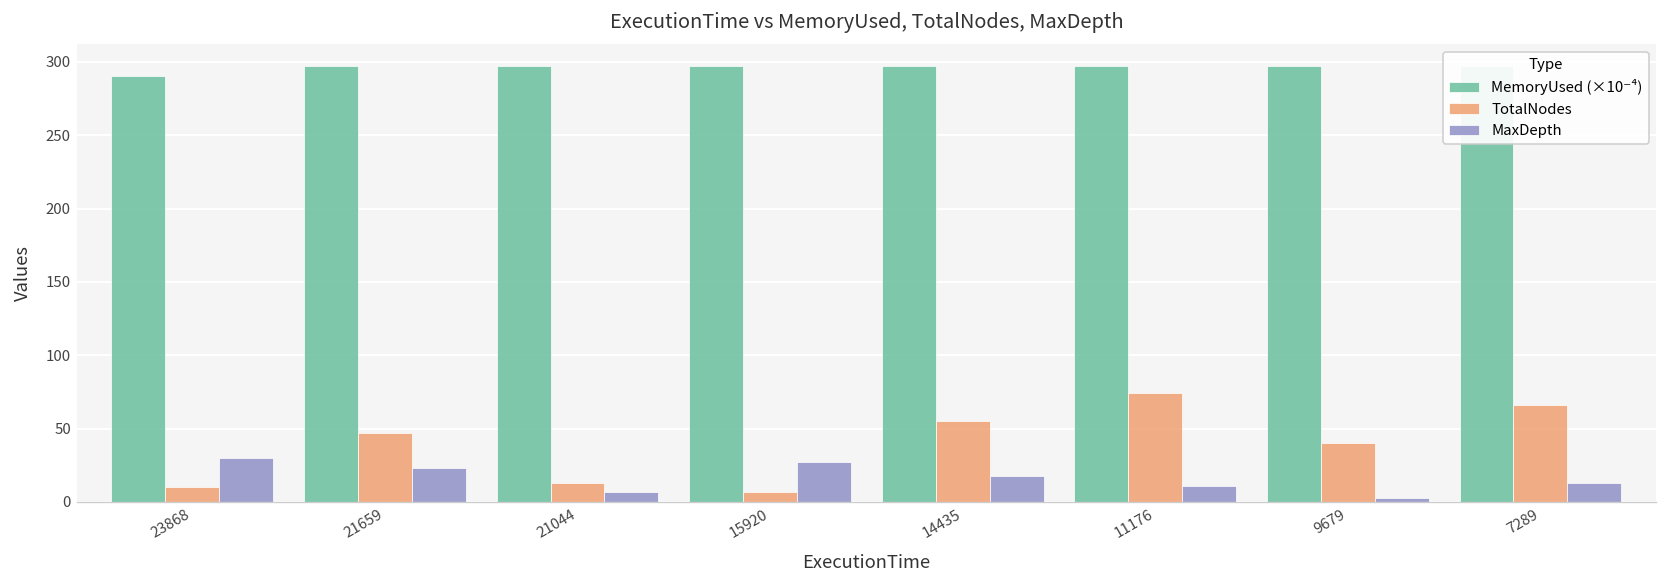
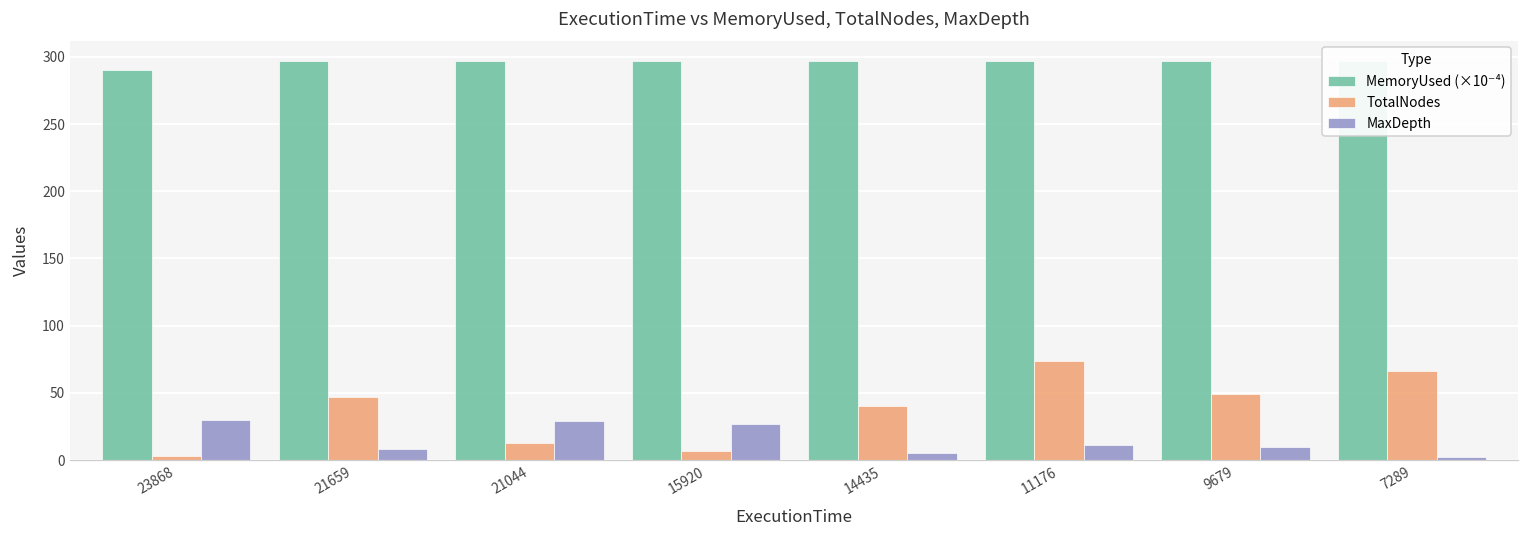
TotalNodes, 23868: 10 -> 3
MaxDepth, 21659: 23 -> 8
MaxDepth, 21044: 7 -> 29
TotalNodes, 14435: 55 -> 40
MaxDepth, 14435: 18 -> 5
TotalNodes, 9679: 40 -> 49
MaxDepth, 9679: 3 -> 10
MaxDepth, 7289: 13 -> 2
